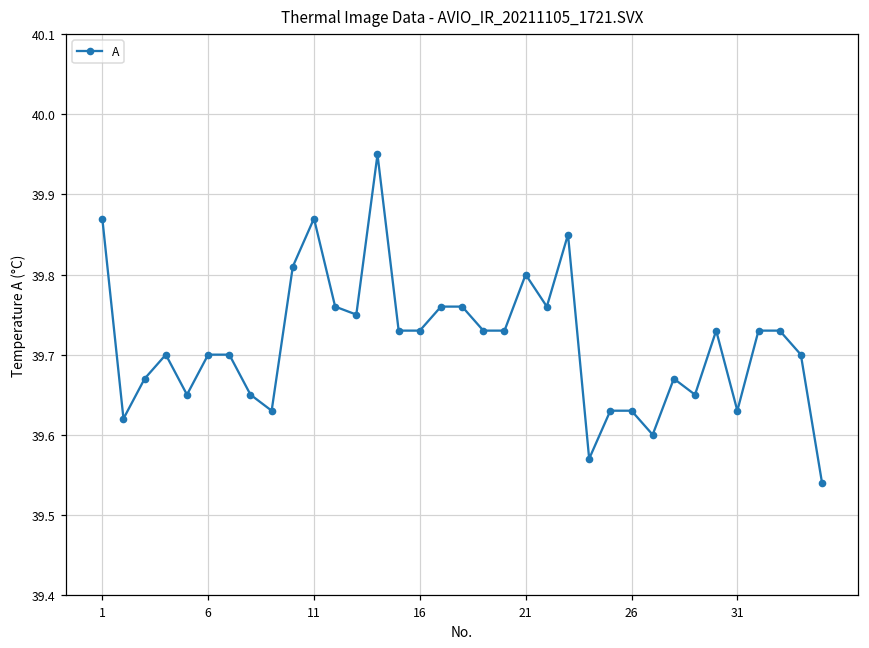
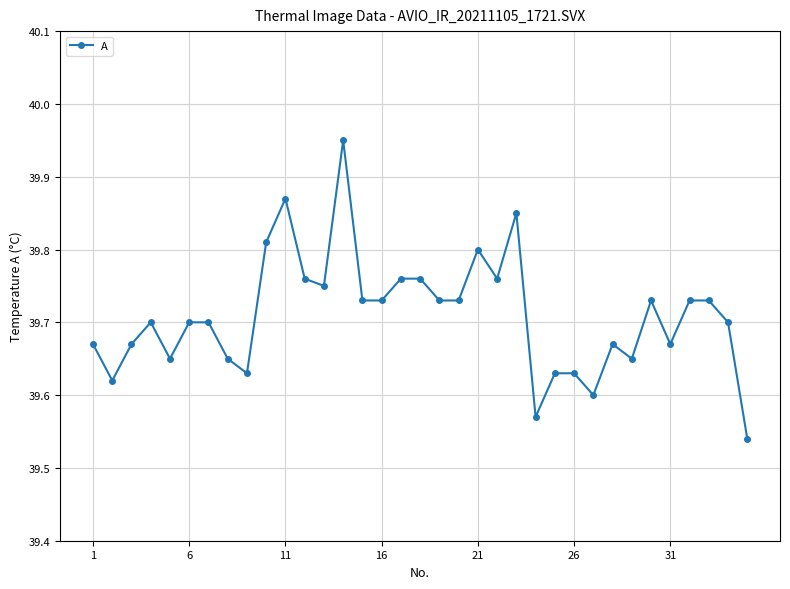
1: 39.87 -> 39.67
31: 39.63 -> 39.67
